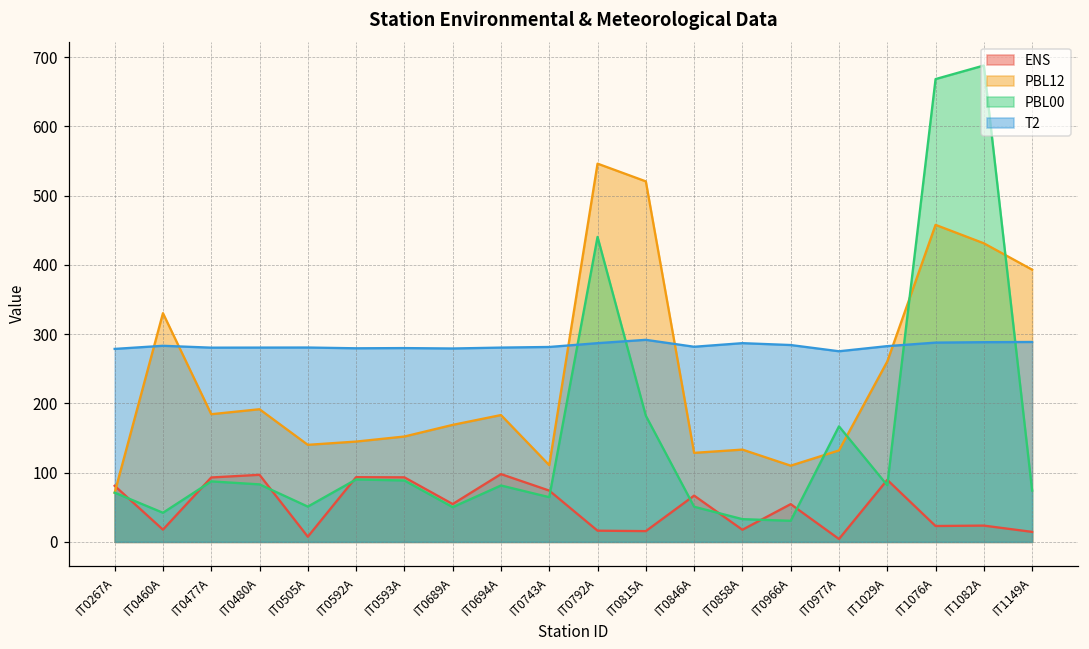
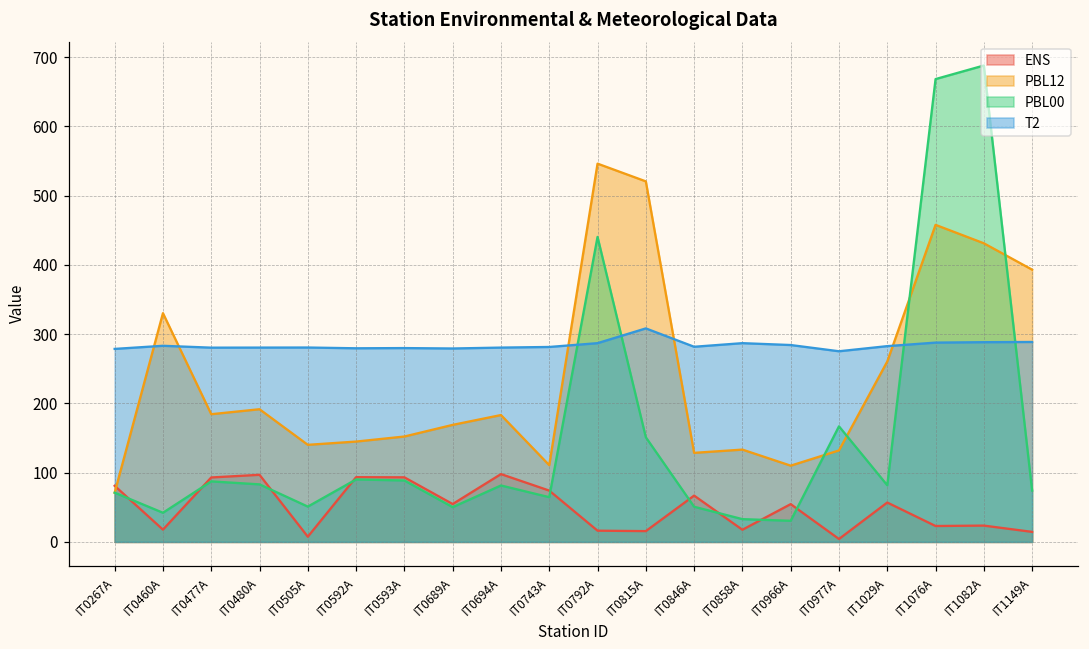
PBL00, IT0815A: 180 -> 150
T2, IT0815A: 290 -> 310
ENS, IT1029A: 90 -> 60
